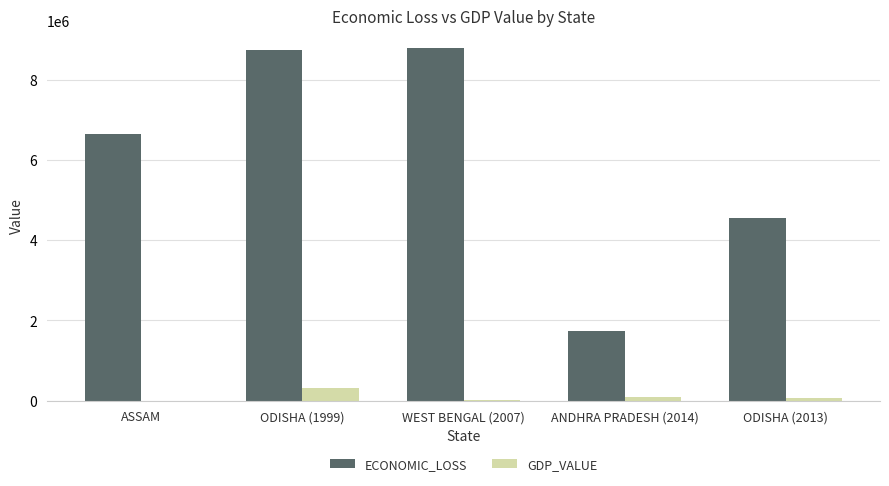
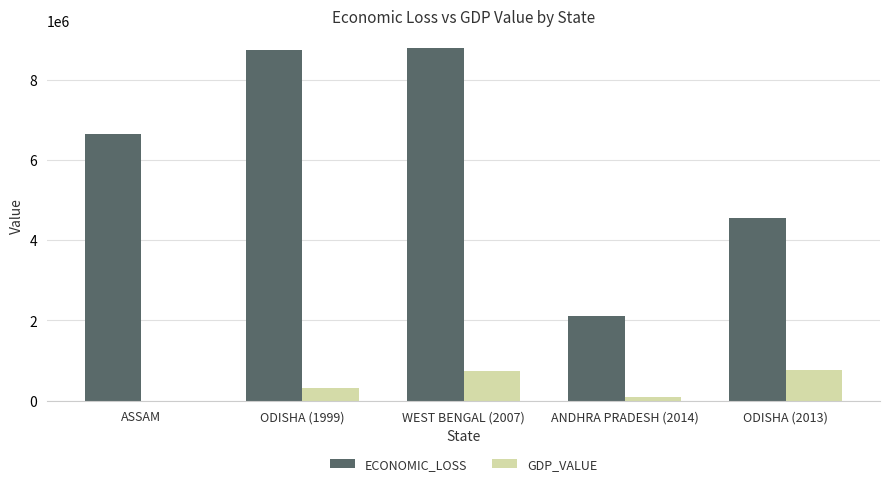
GDP_VALUE, WEST BENGAL (2007): 0 -> 700000
ECONOMIC_LOSS, ANDHRA PRADESH (2014): 1700000 -> 2100000
GDP_VALUE, ODISHA (2013): 100000 -> 800000
